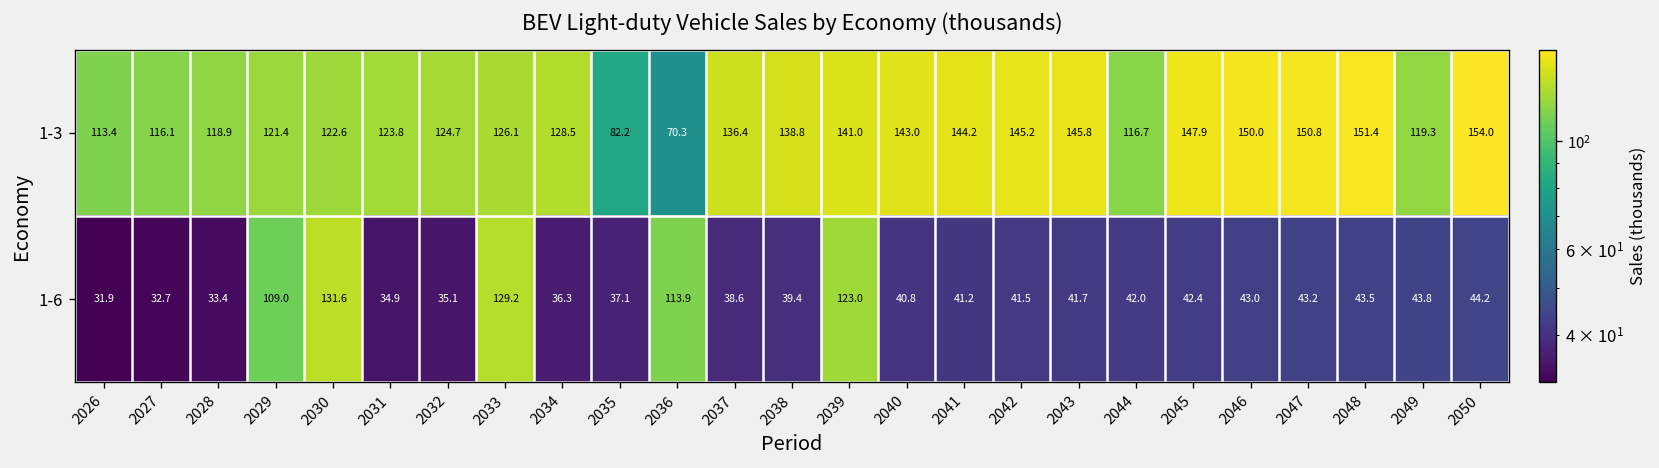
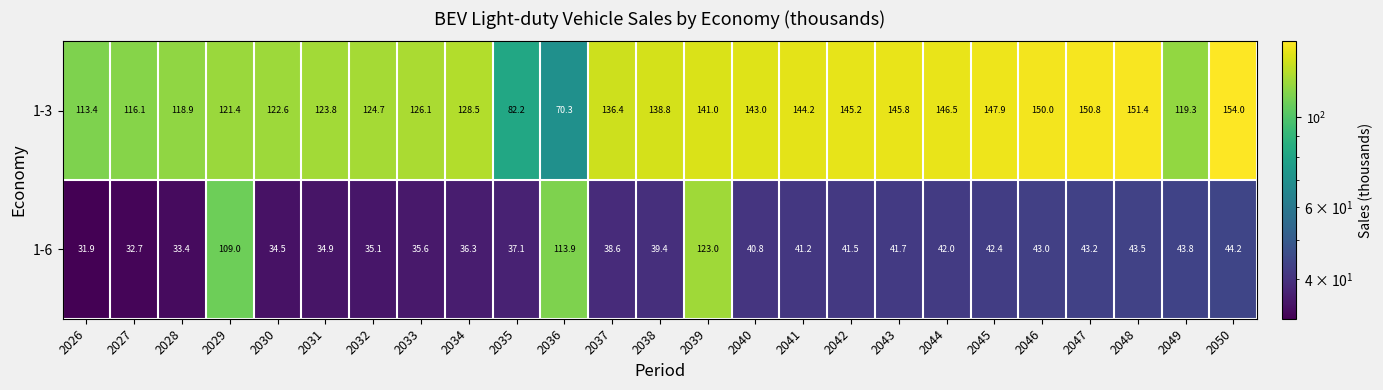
1-3, 2044: 116.7 -> 146.5
1-6, 2030: 131.6 -> 34.5
1-6, 2033: 129.2 -> 35.6
